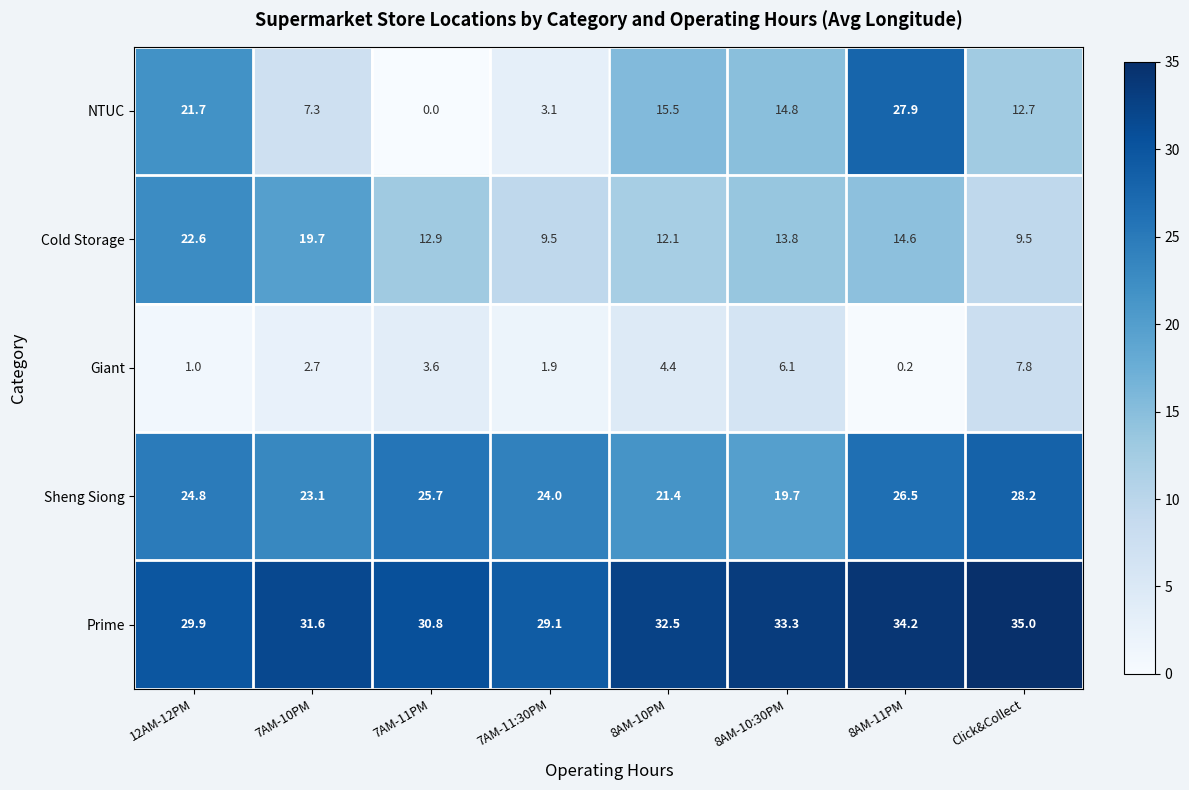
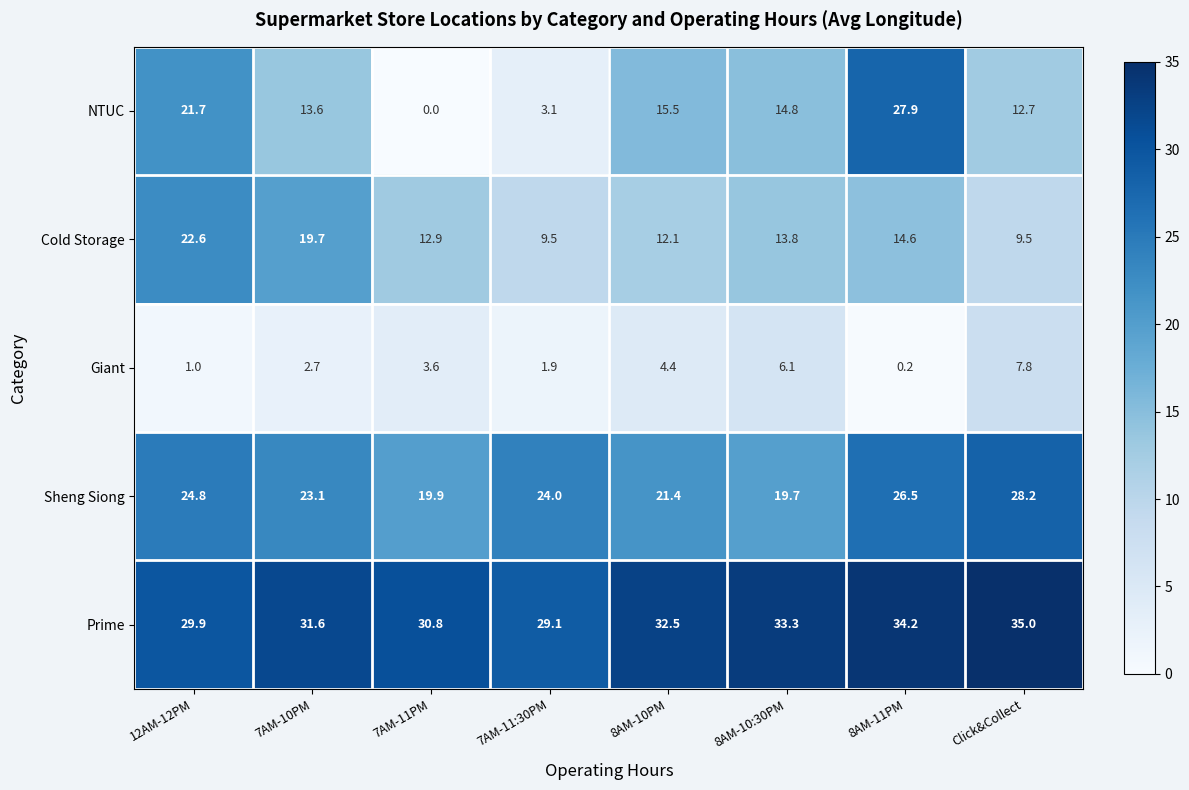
NTUC, 7AM-10PM: 7.3 -> 13.6
Sheng Siong, 7AM-11PM: 25.7 -> 19.9
